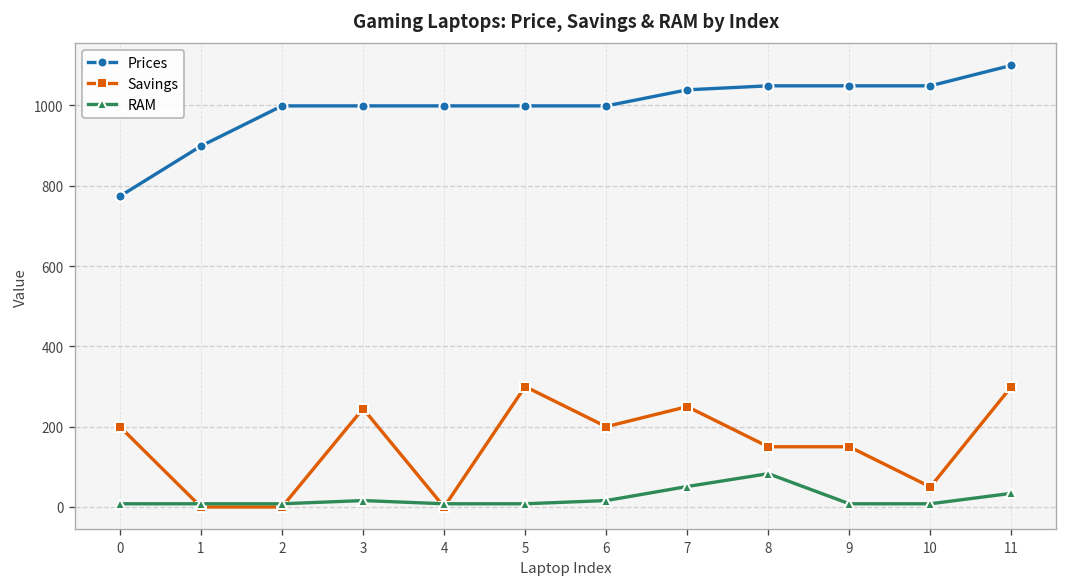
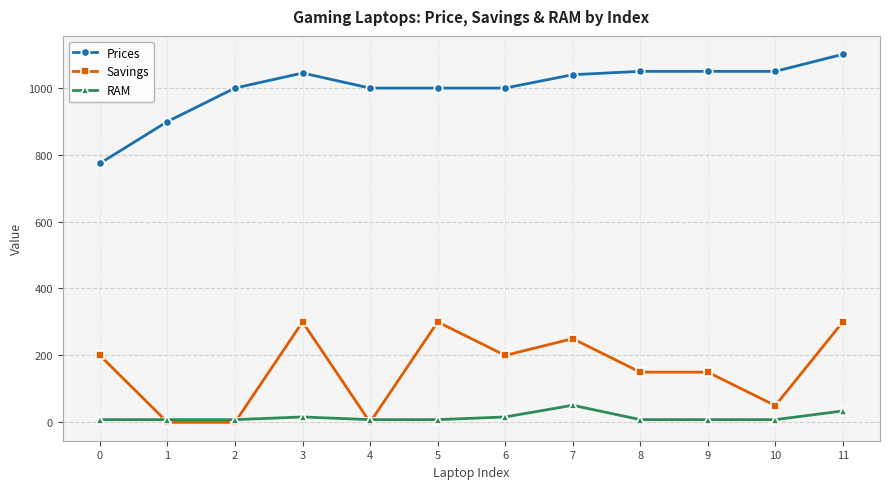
Prices, 3: 1000 -> 1040
Savings, 3: 250 -> 300
RAM, 8: 80 -> 10
